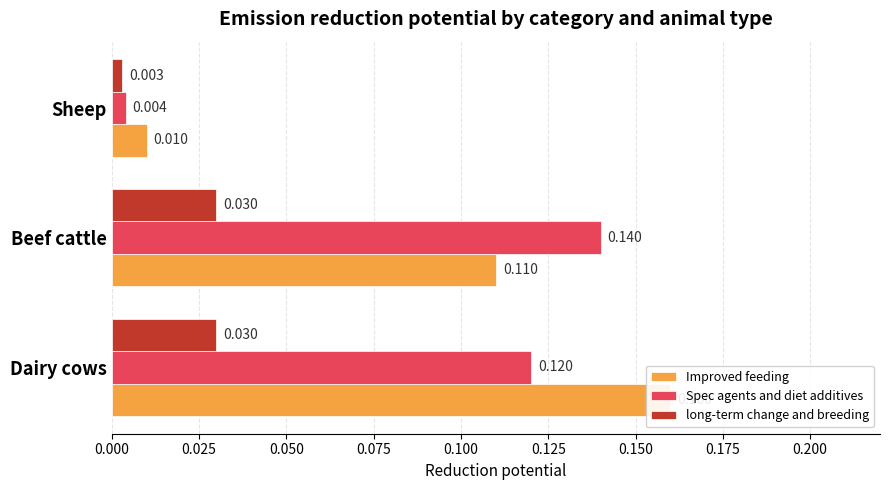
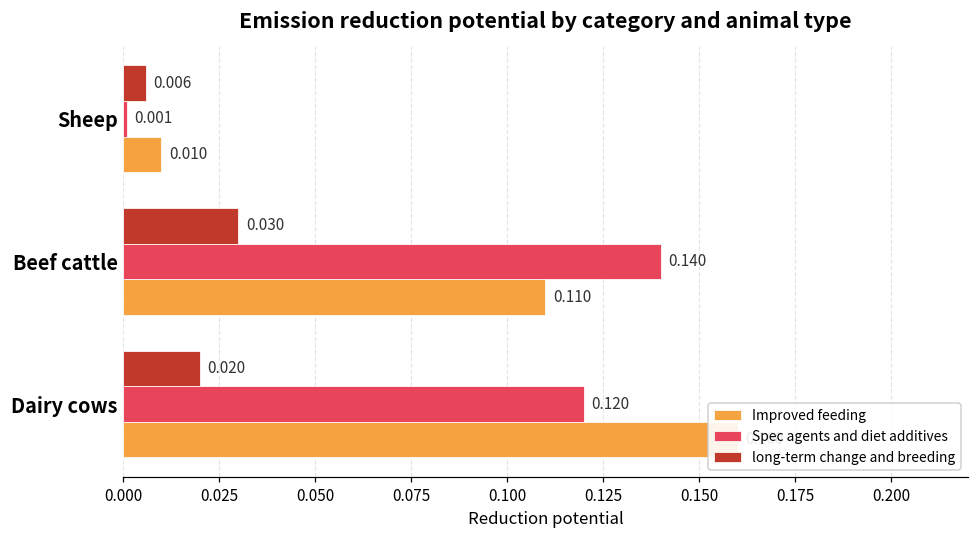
long-term change and breeding, Sheep: 0.003 -> 0.006
Spec agents and diet additives, Sheep: 0.004 -> 0.001
long-term change and breeding, Dairy cows: 0.030 -> 0.020
